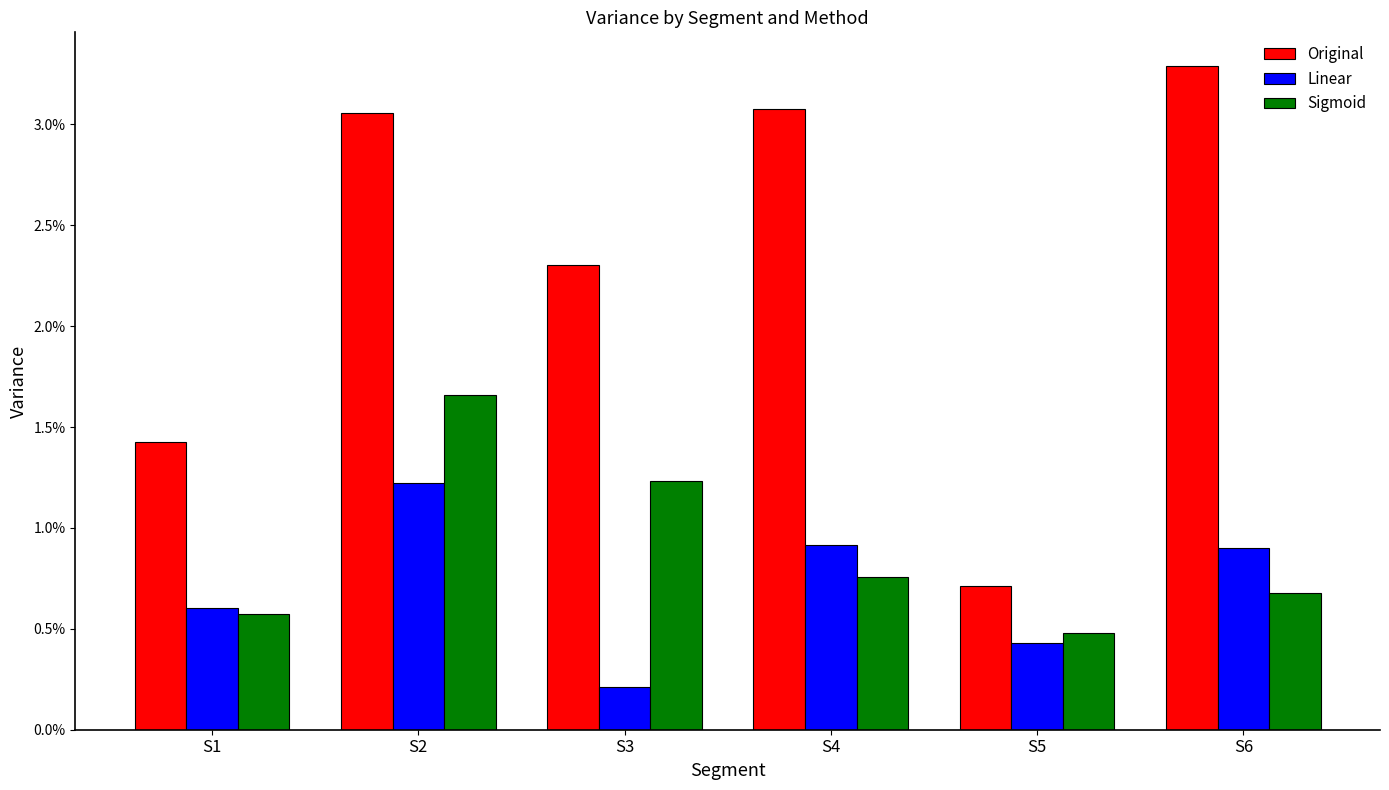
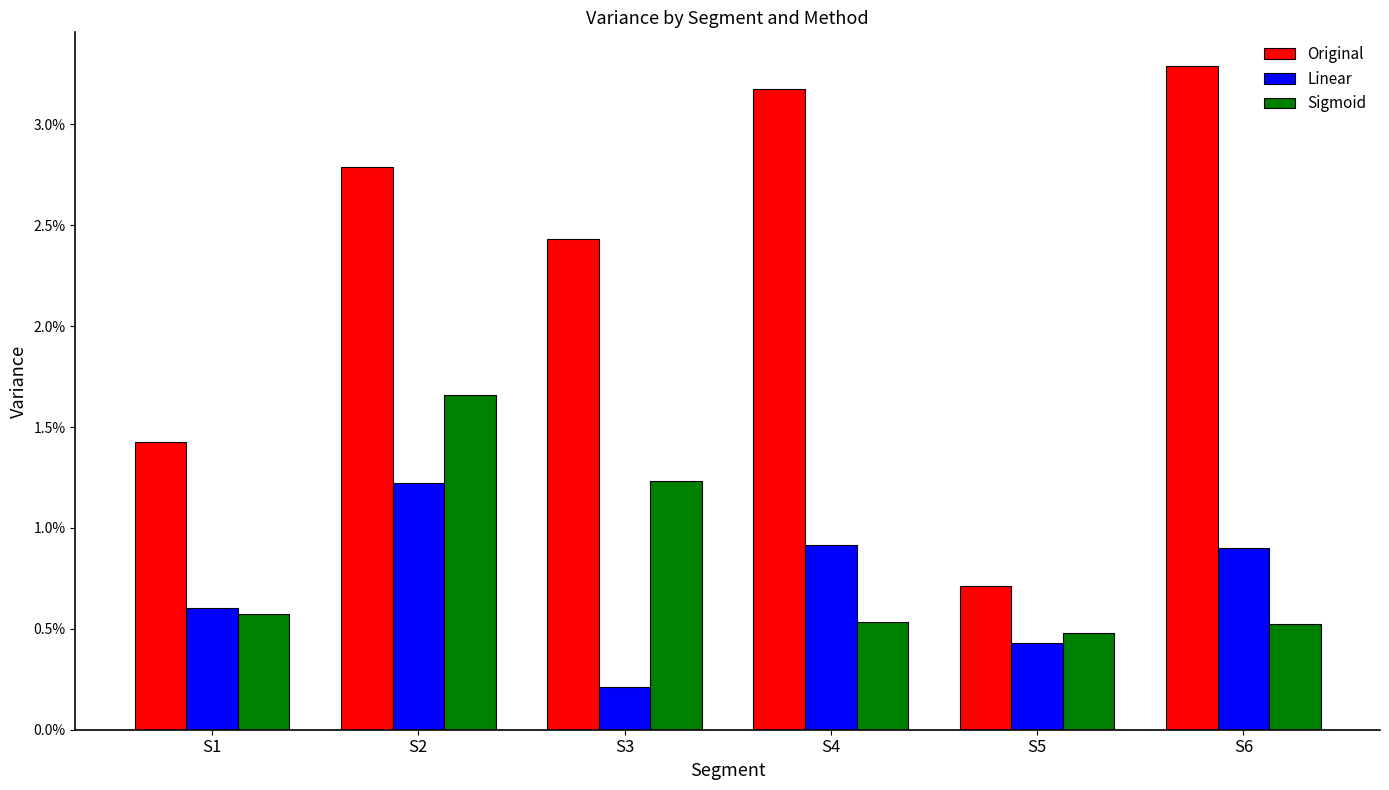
Original, S2: 3.06% -> 2.79%
Original, S3: 2.30% -> 2.43%
Original, S4: 3.08% -> 3.18%
Sigmoid, S4: 0.76% -> 0.54%
Sigmoid, S6: 0.68% -> 0.52%
